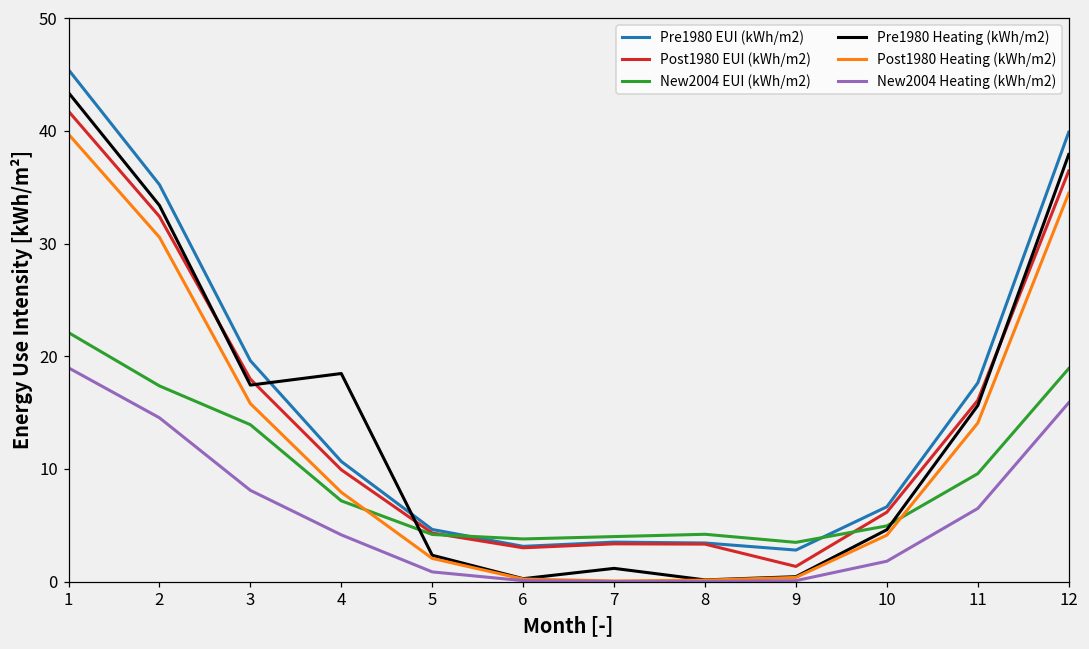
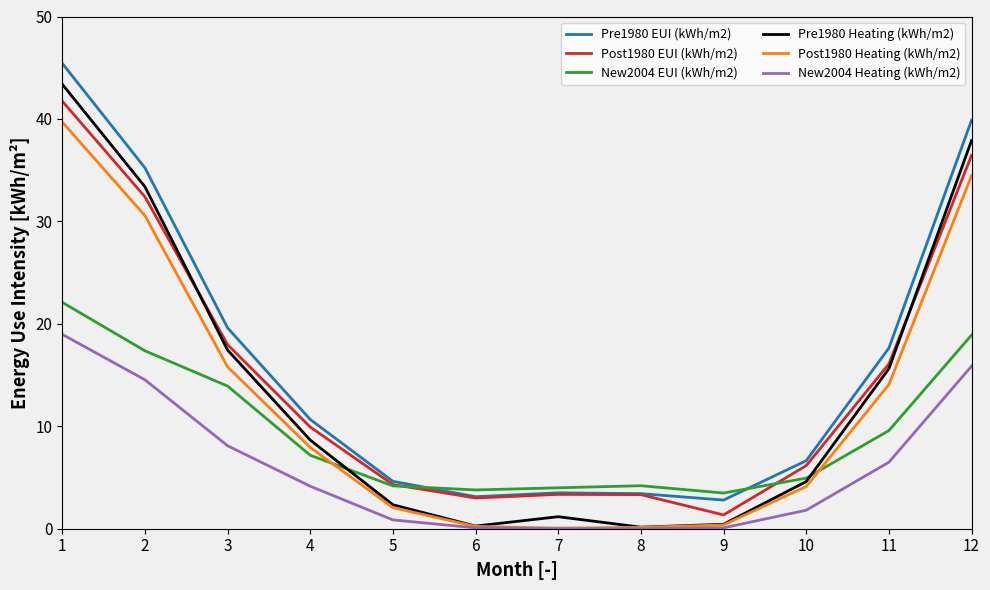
Pre1980 Heating (kWh/m2), 4: 18.5 -> 8.6
